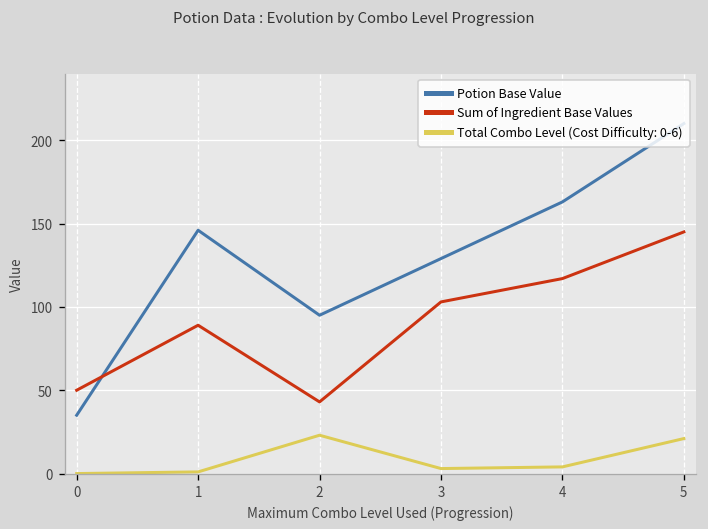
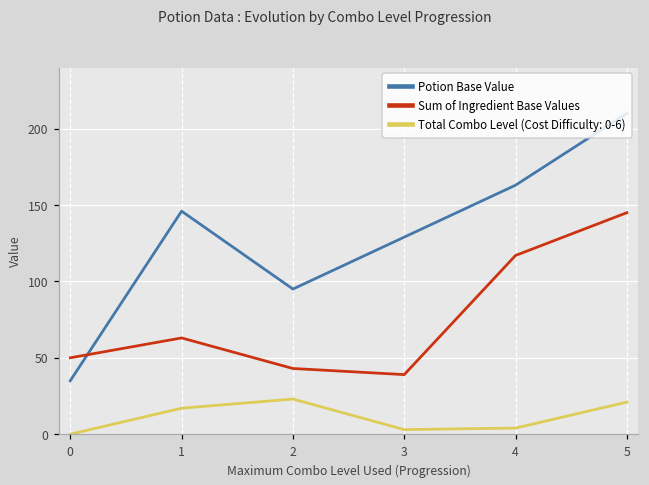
Sum of Ingredient Base Values, 1: 89 -> 63
Total Combo Level (Cost Difficulty: 0-6), 1: 1 -> 17
Sum of Ingredient Base Values, 3: 103 -> 39
